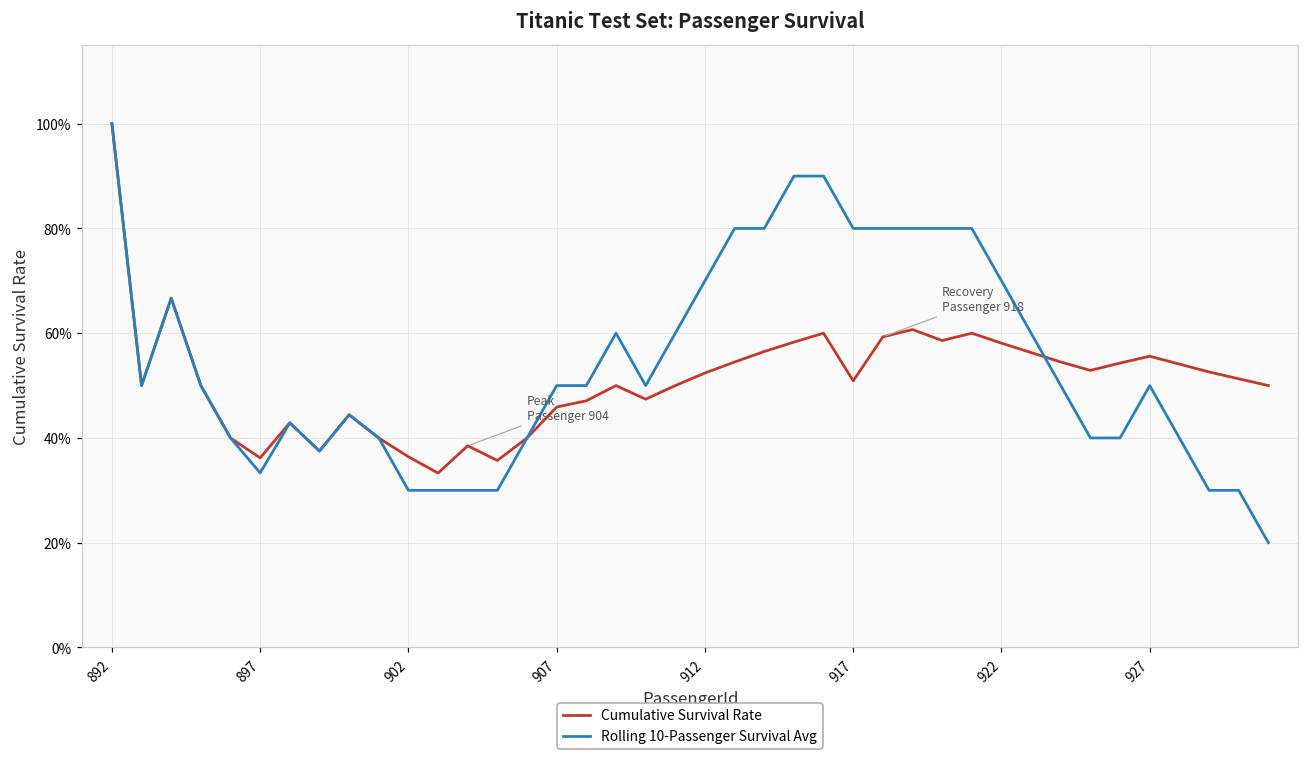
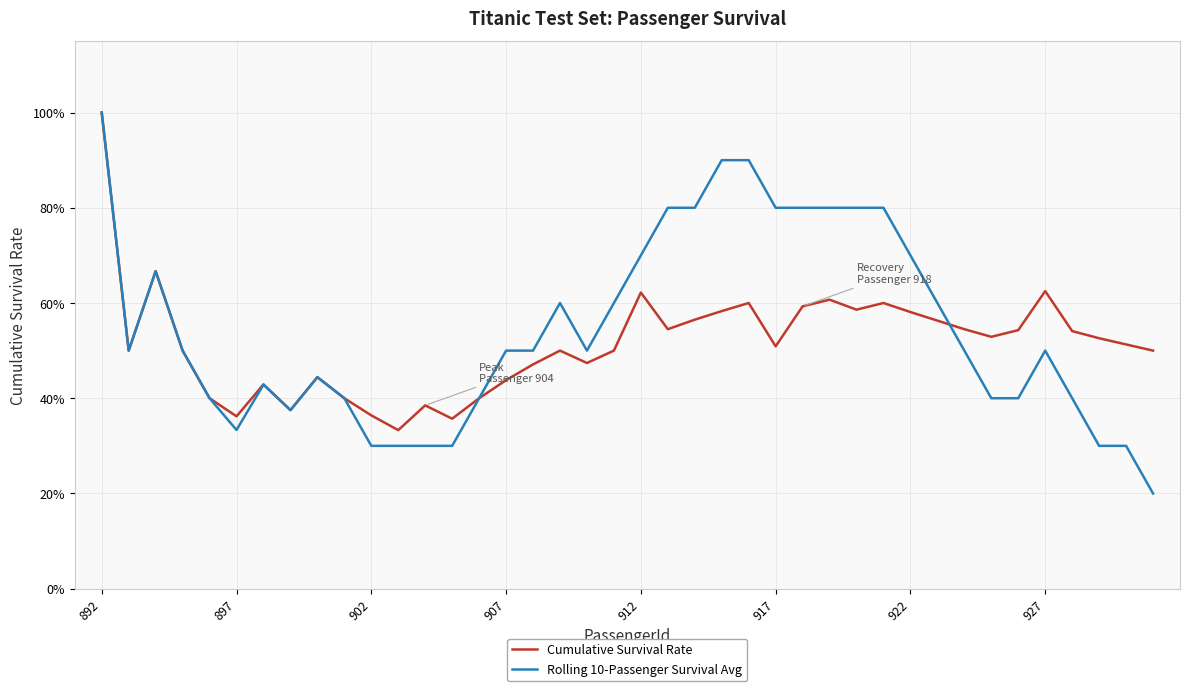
Cumulative Survival Rate, 907: 46% -> 44%
Cumulative Survival Rate, 912: 52% -> 62%
Cumulative Survival Rate, 927: 56% -> 63%
